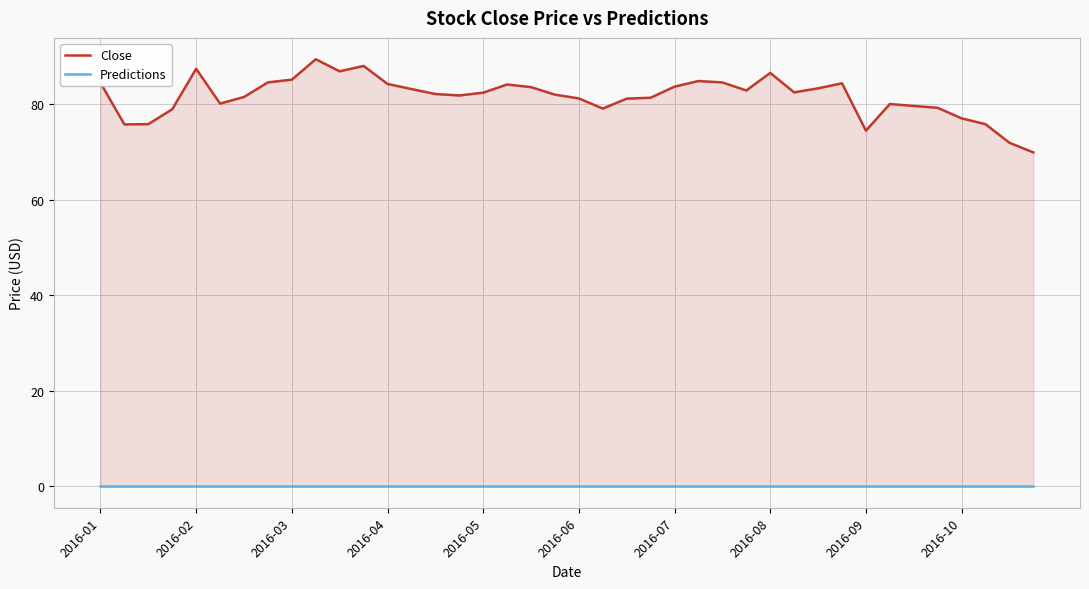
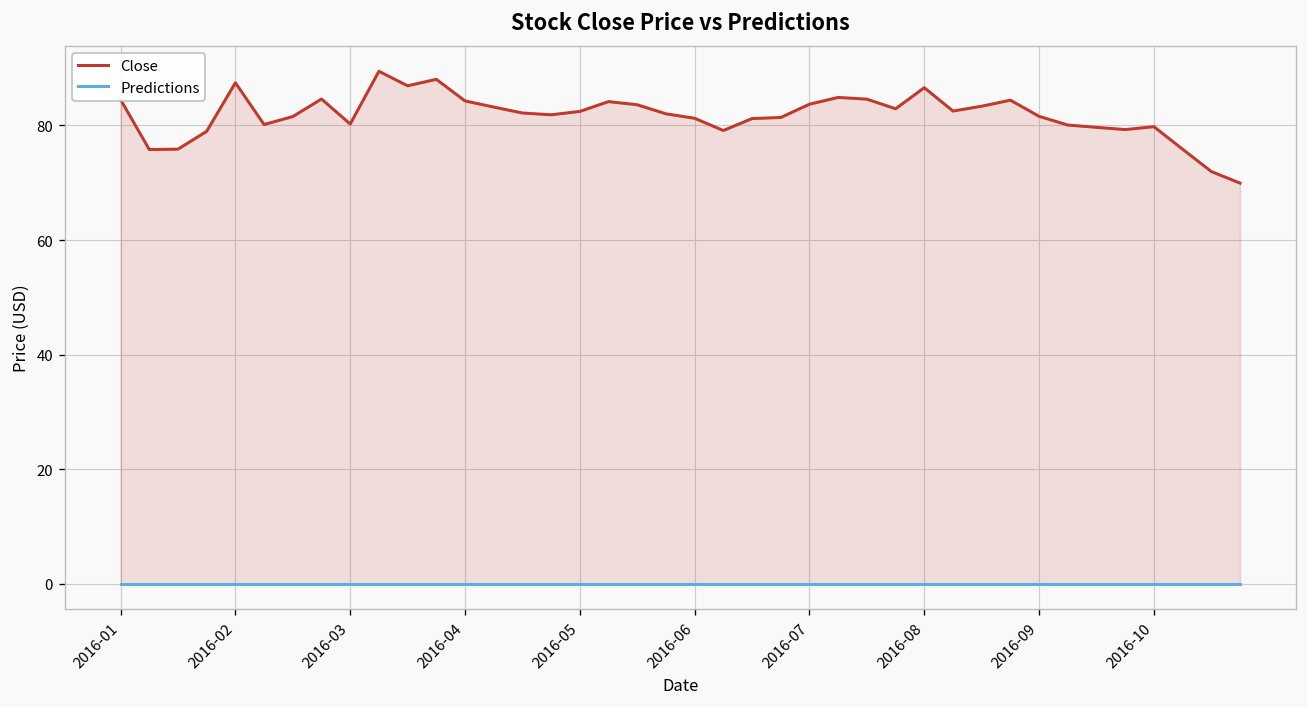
Close, 2016-03: 85 -> 80
Close, 2016-09: 74 -> 82
Close, 2016-10: 77 -> 80
